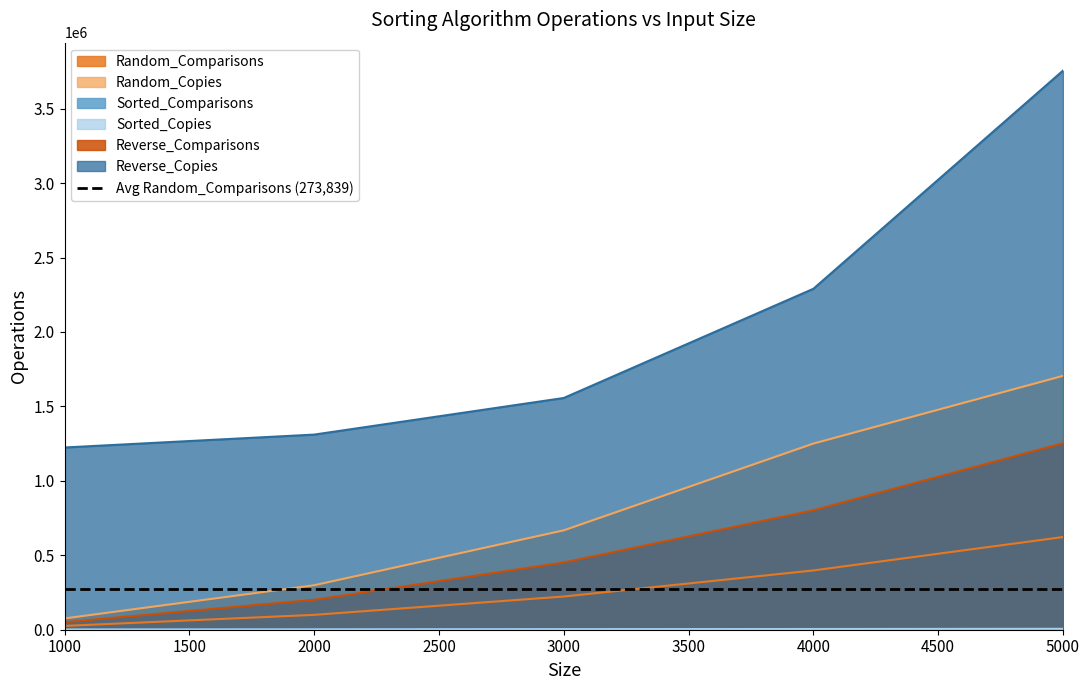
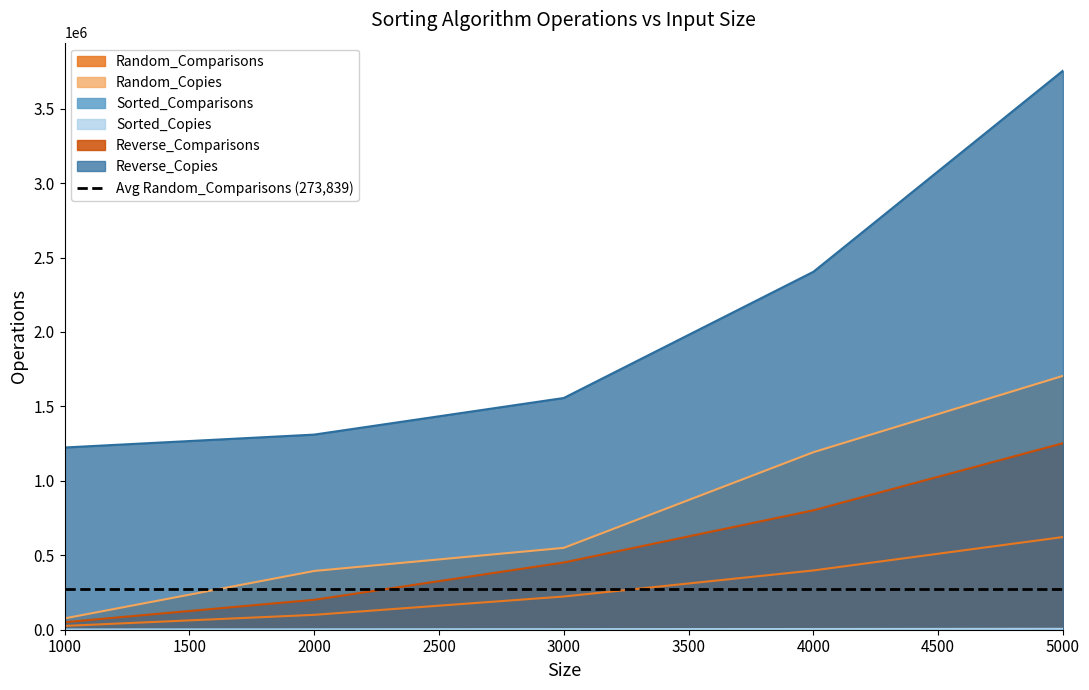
Random_Copies, 2000: 300000 -> 390000
Random_Copies, 3000: 670000 -> 550000
Random_Copies, 4000: 1250000 -> 1190000
Reverse_Copies, 4000: 2290000 -> 2400000
